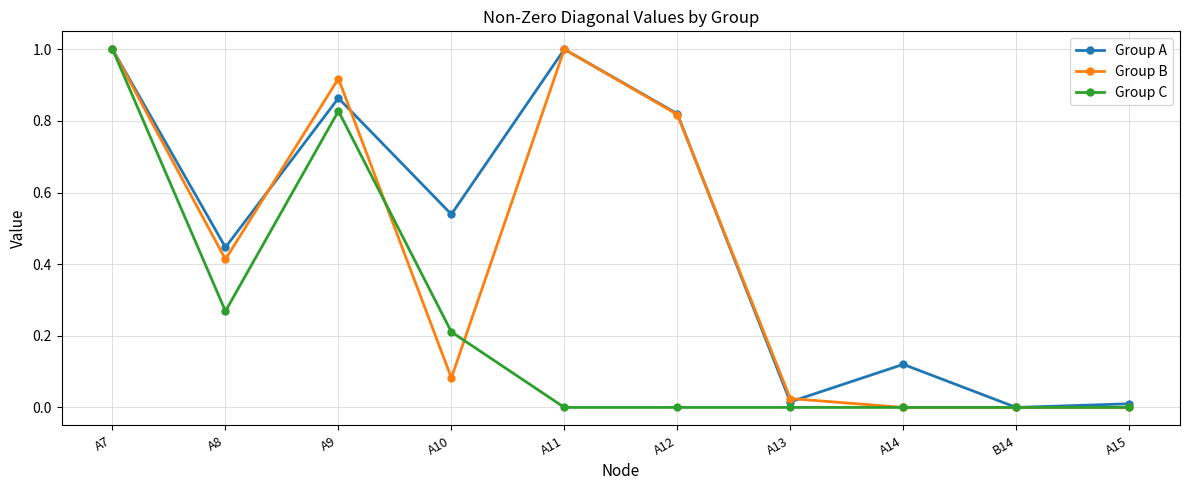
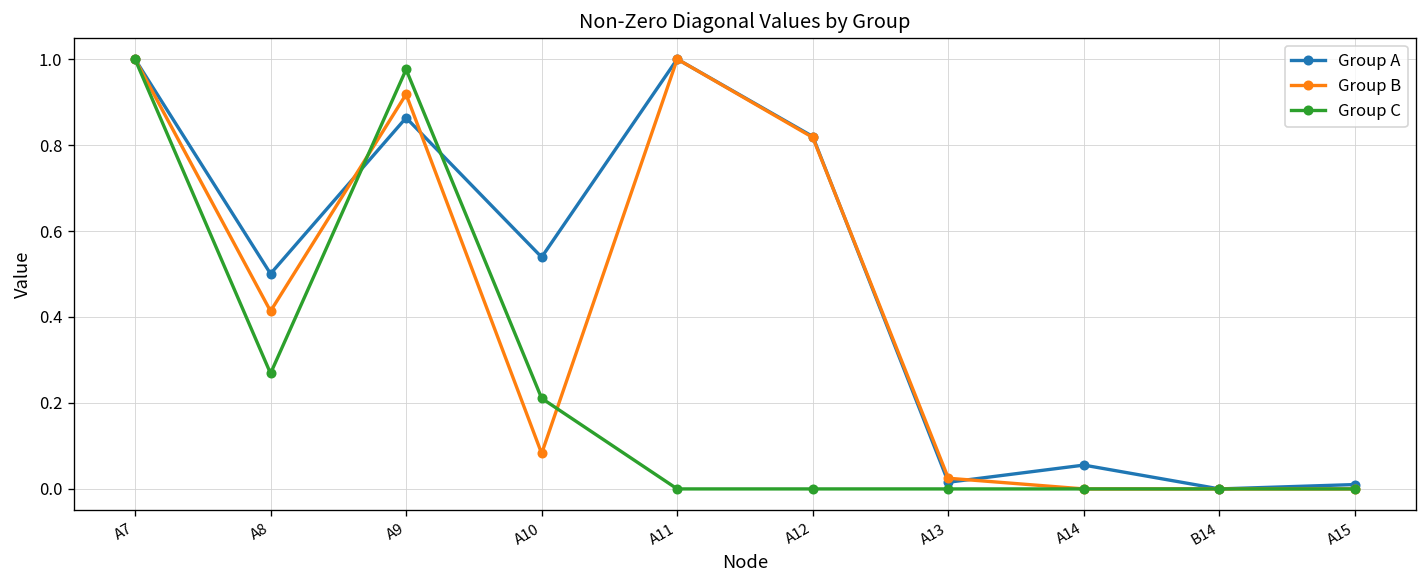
Group A, A8: 0.45 -> 0.50
Group C, A9: 0.83 -> 0.98
Group A, A14: 0.12 -> 0.06
